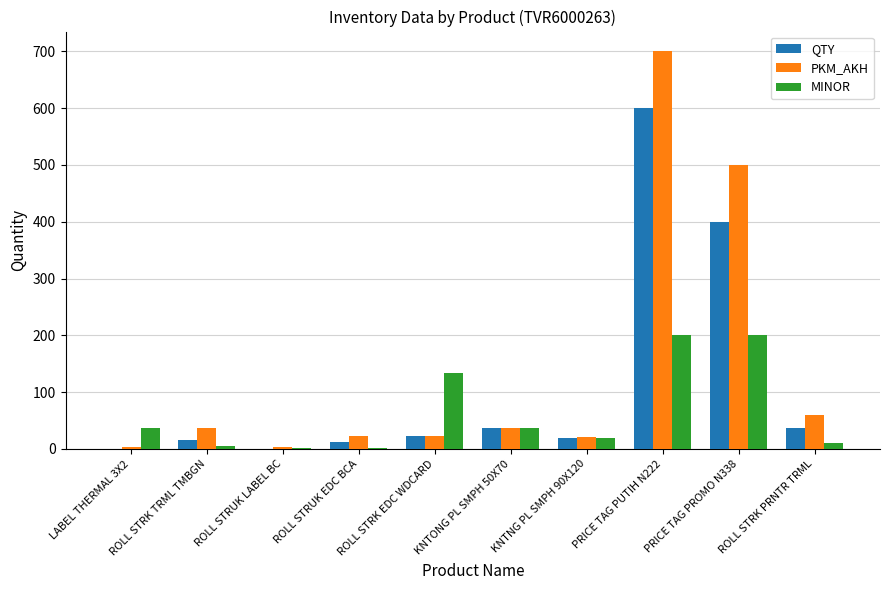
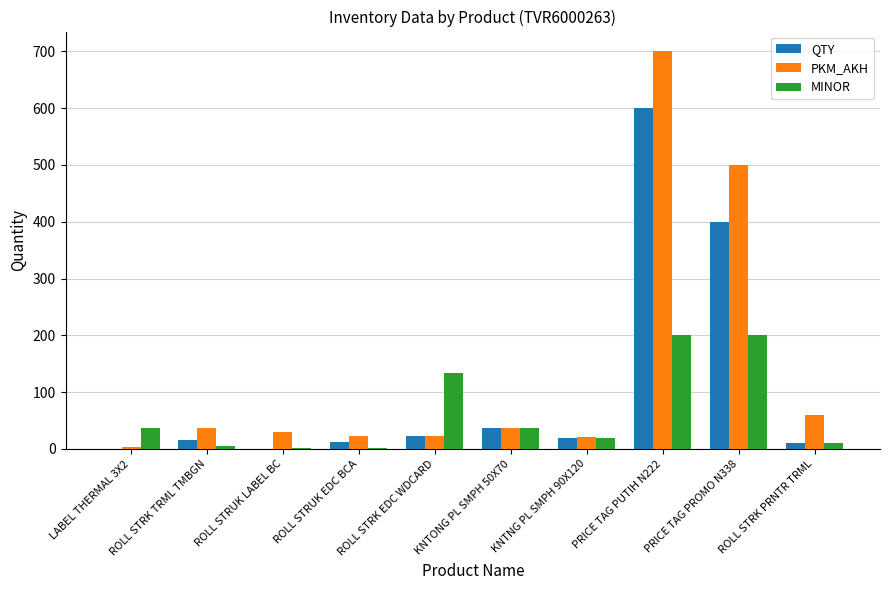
PKM_AKH, ROLL STRUK LABEL BC: 0 -> 30
QTY, ROLL STRK PRNTR TRML: 40 -> 10
